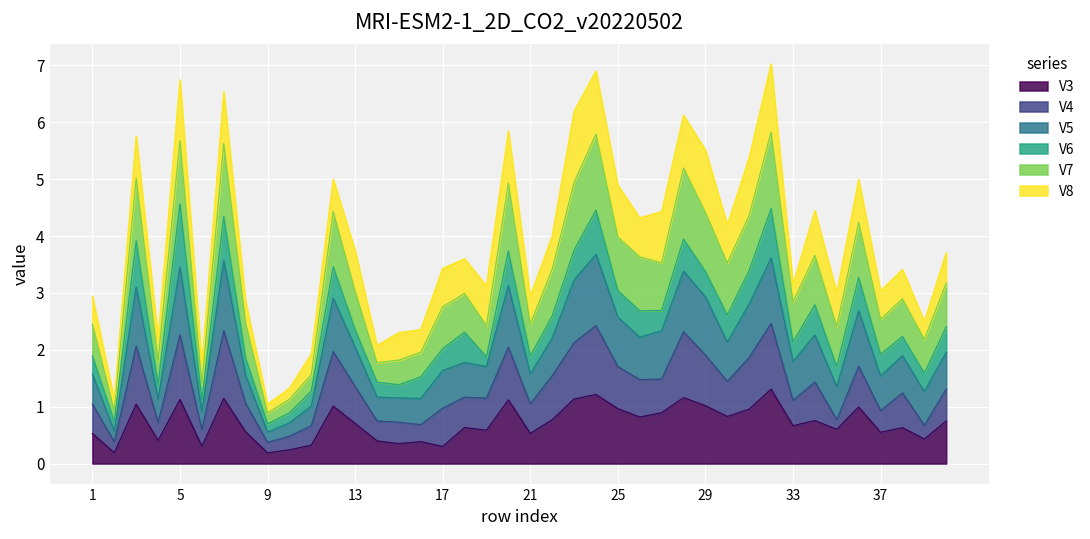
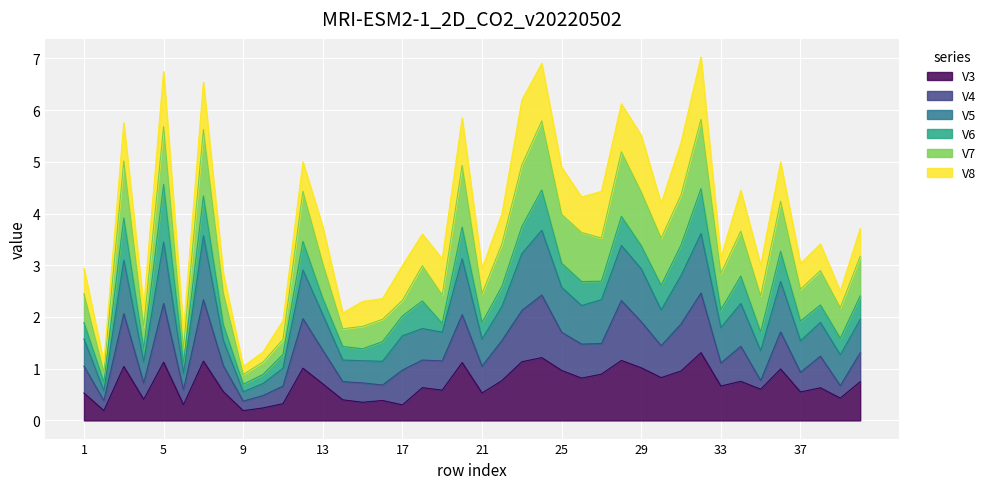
V7, 17: 0.7 -> 0.3
